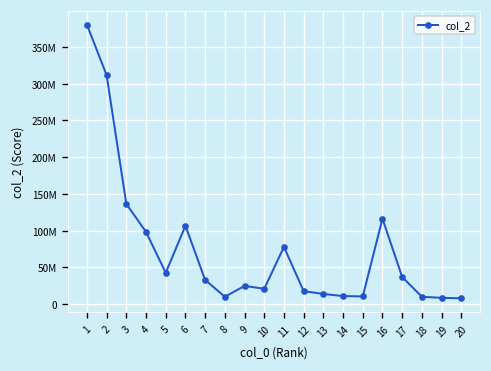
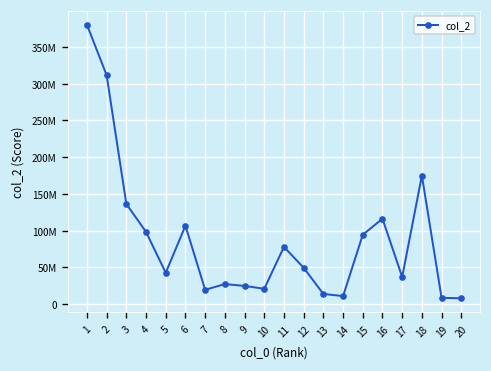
7: 30000000 -> 20000000
8: 10000000 -> 30000000
12: 20000000 -> 50000000
15: 10000000 -> 90000000
18: 10000000 -> 170000000
